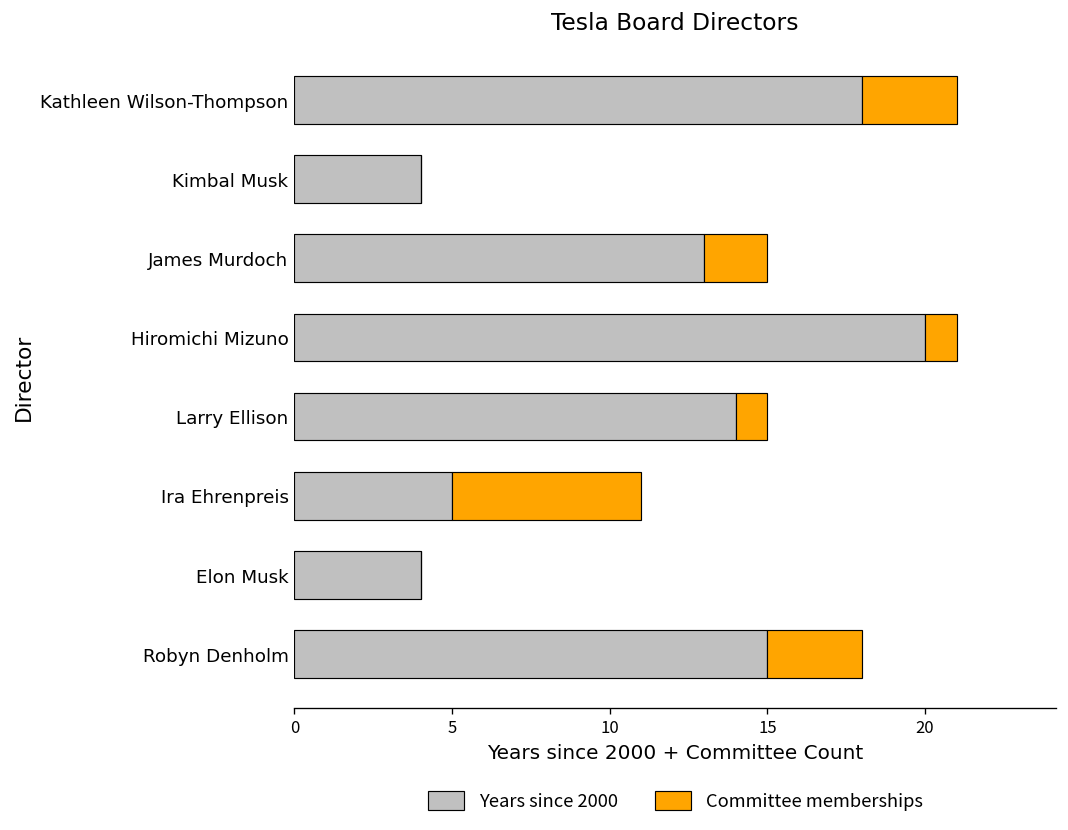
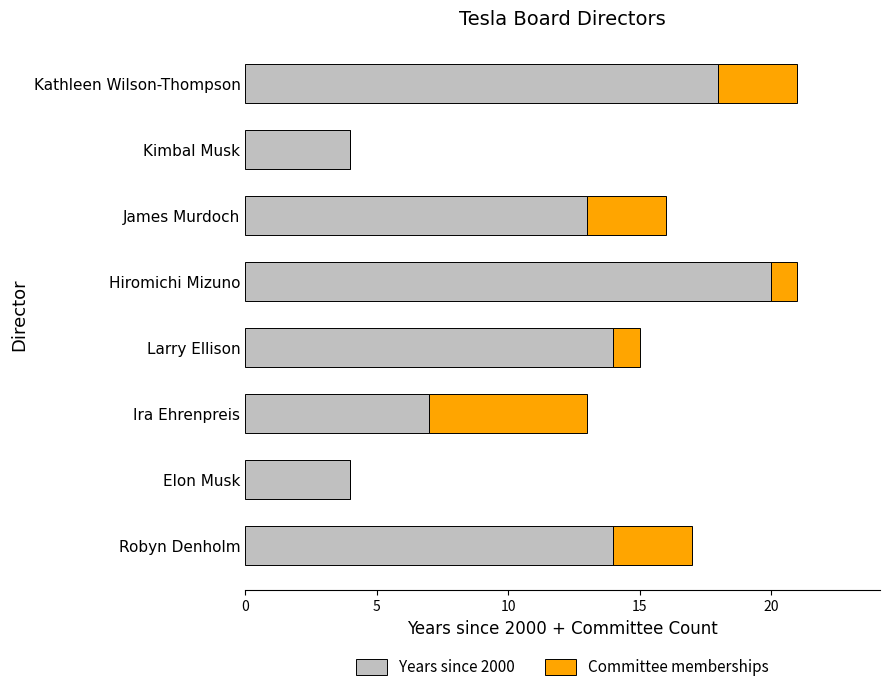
Committee memberships, James Murdoch: 2 -> 3
Years since 2000, Ira Ehrenpreis: 5.0 -> 7.0
Years since 2000, Robyn Denholm: 15.0 -> 14.0
